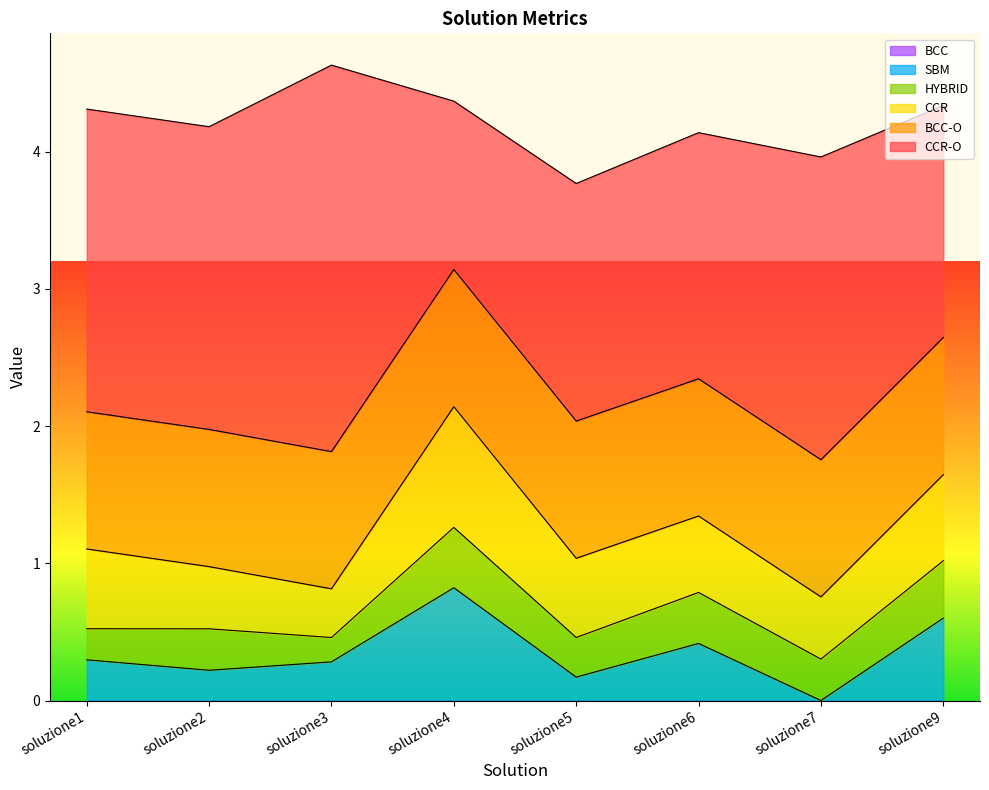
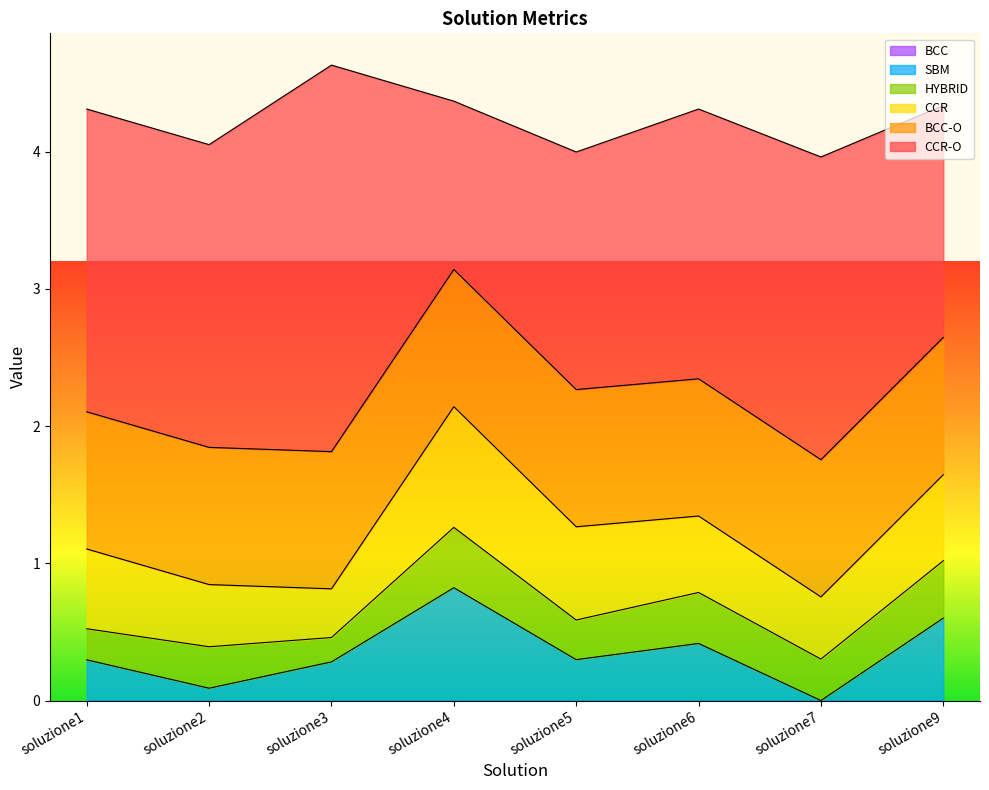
SBM, soluzione2: 0.22 -> 0.09
SBM, soluzione5: 0.17 -> 0.30
CCR, soluzione5: 0.58 -> 0.68
CCR-O, soluzione6: 1.79 -> 1.97
